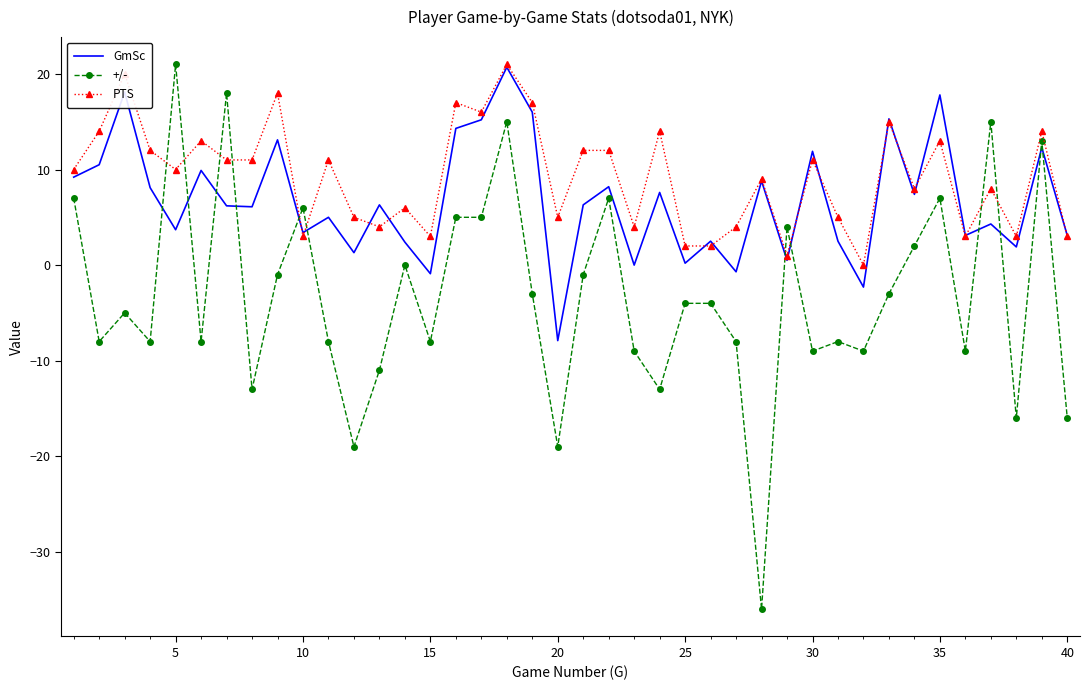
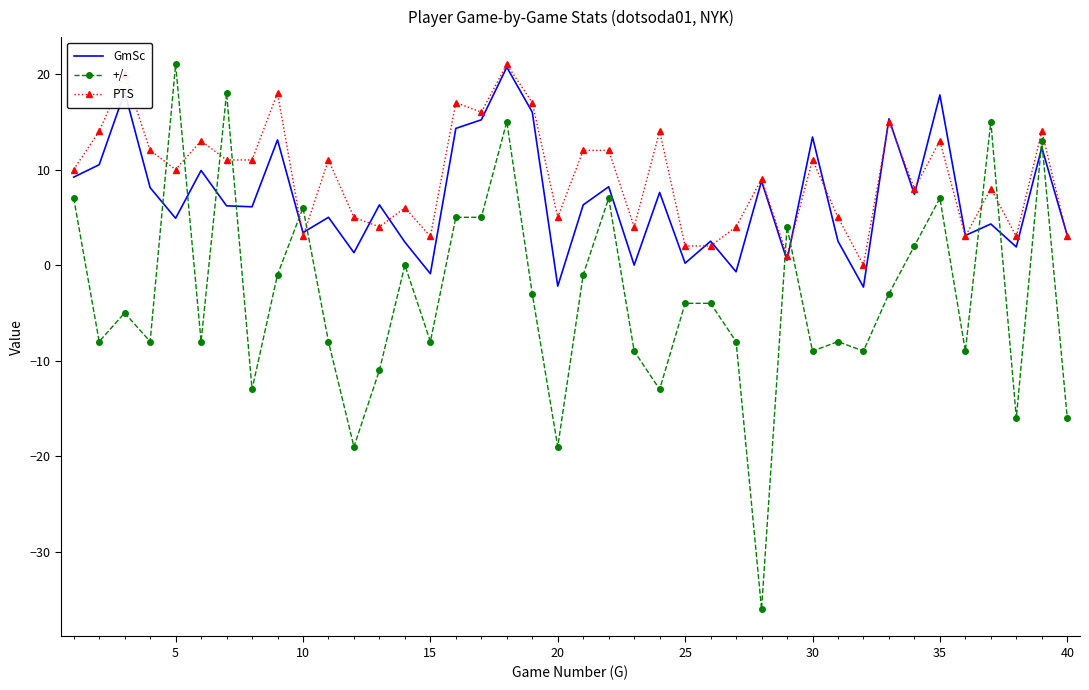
GmSc, 5: 4 -> 5
GmSc, 20: -8 -> -2
GmSc, 30: 12 -> 13
